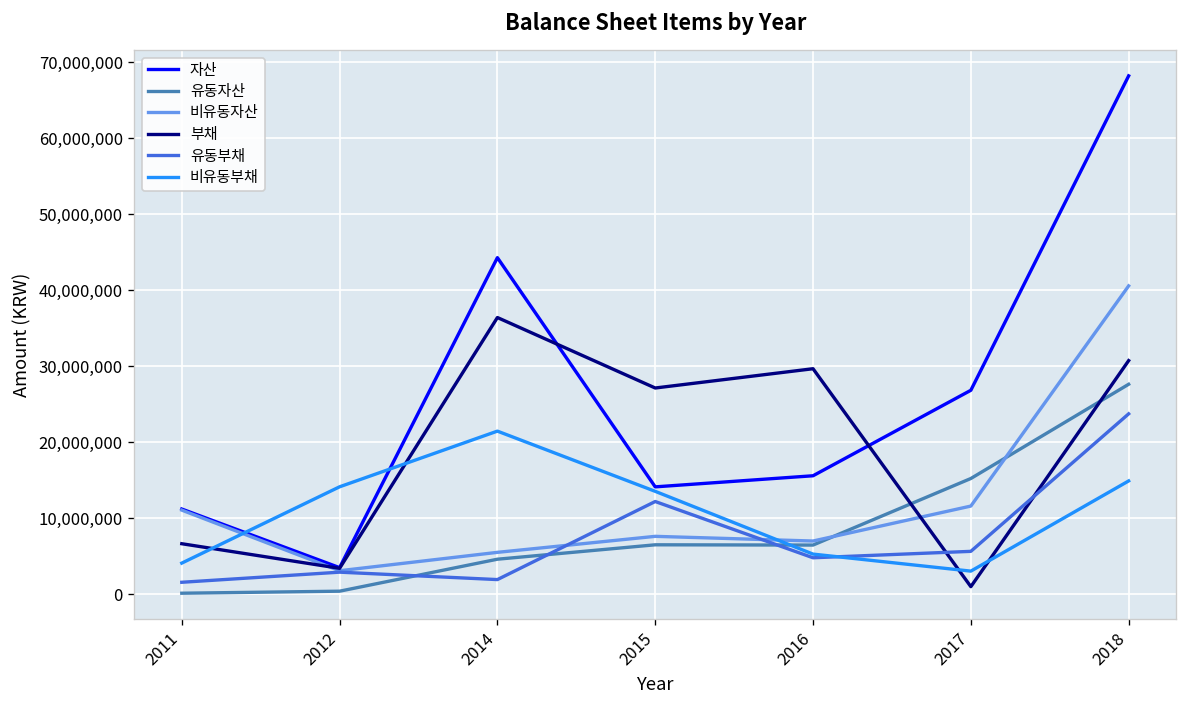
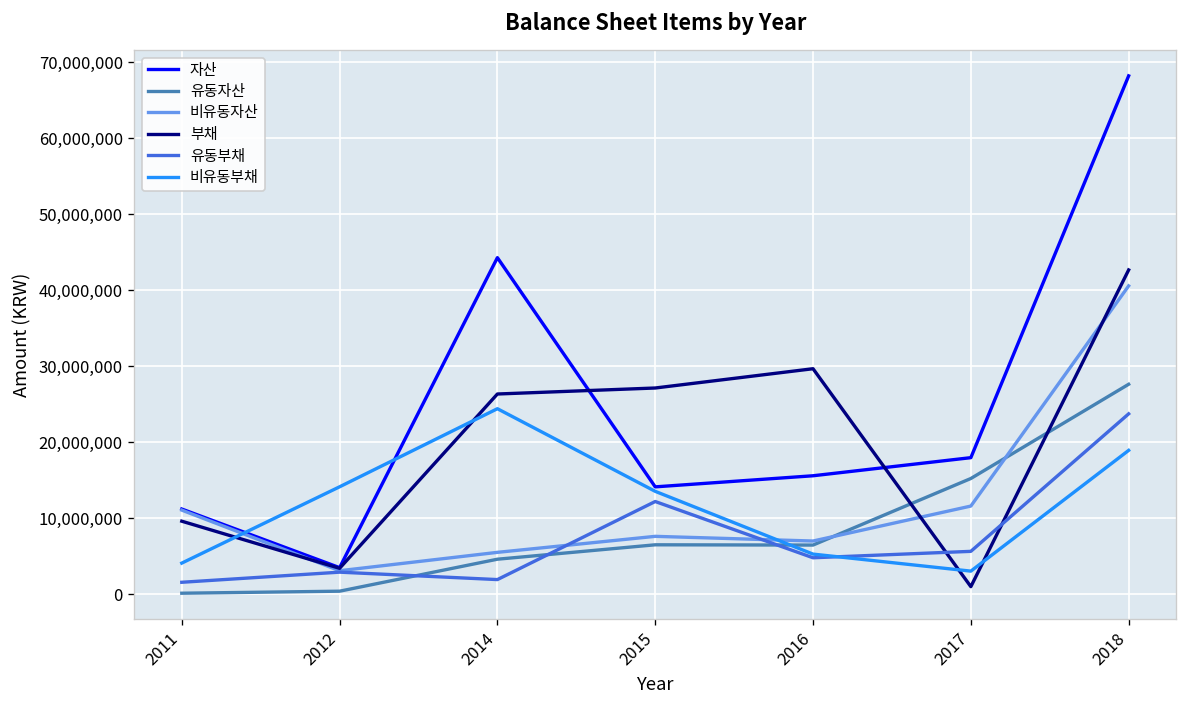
부채, 2011: 7,000,000 -> 10,000,000
부채, 2014: 36,000,000 -> 26,000,000
비유동부채, 2014: 21,000,000 -> 24,000,000
자산, 2017: 27,000,000 -> 18,000,000
부채, 2018: 31,000,000 -> 43,000,000
비유동부채, 2018: 15,000,000 -> 19,000,000
